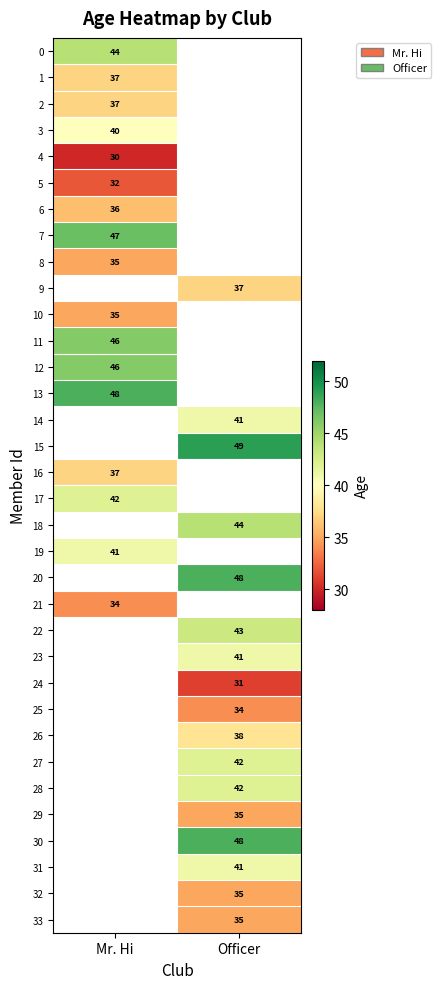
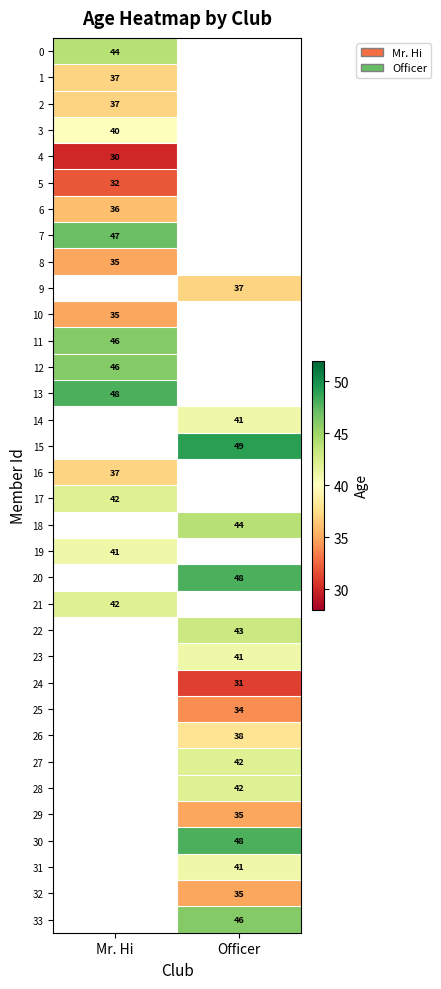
21, Mr. Hi: 34 -> 42
33, Officer: 35 -> 46
